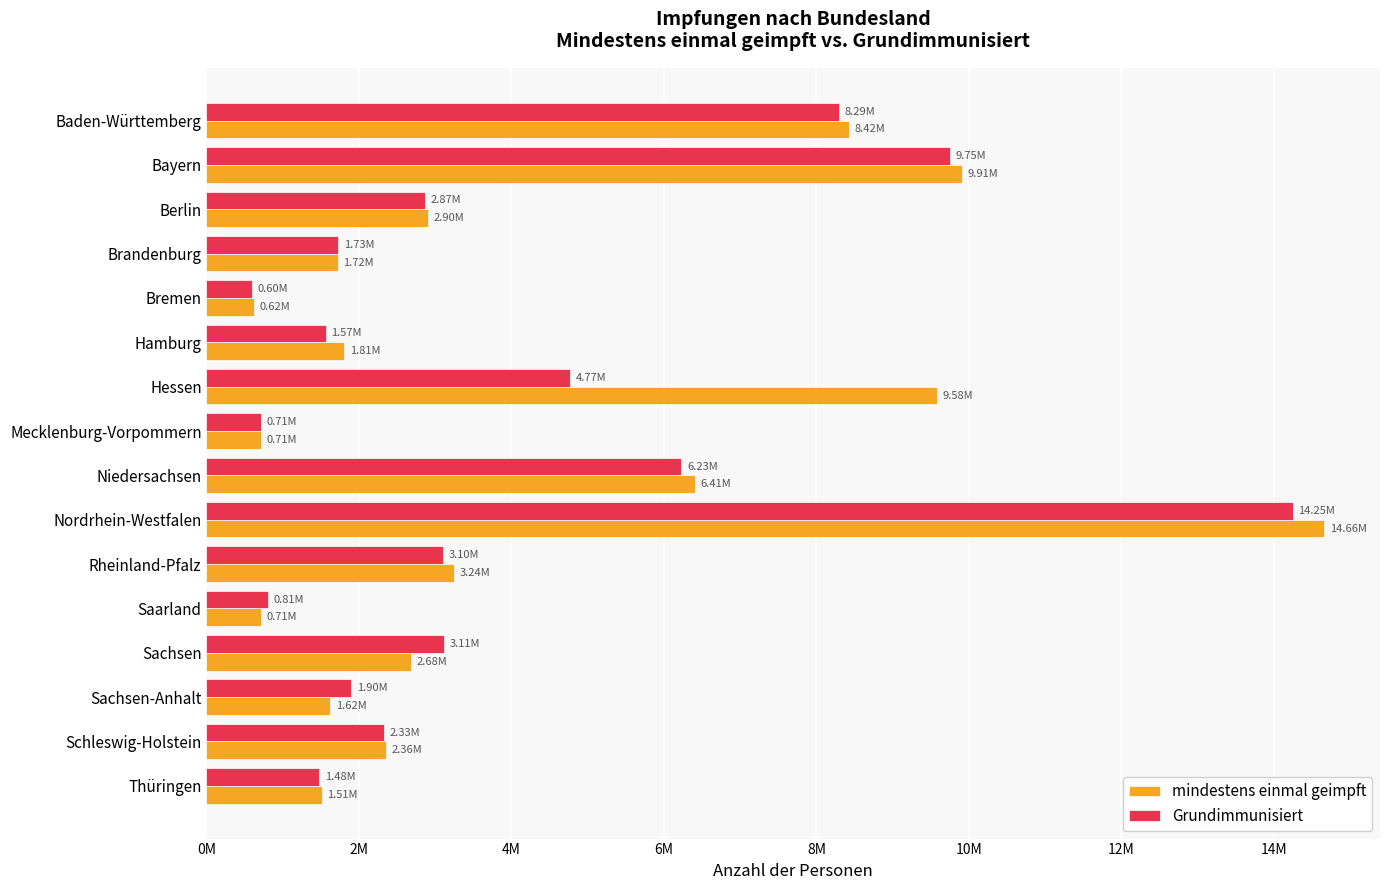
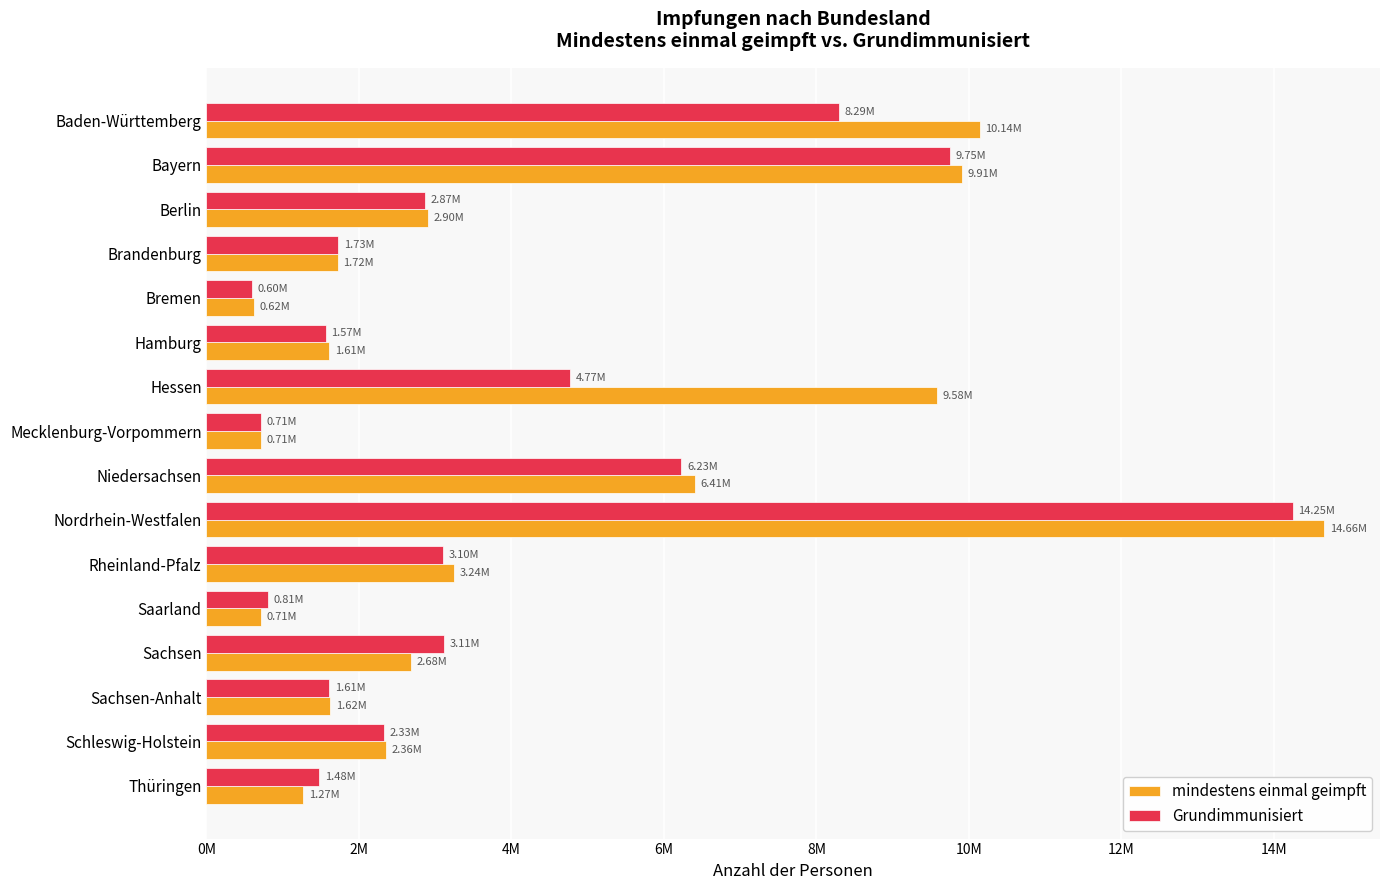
mindestens einmal geimpft, Baden-Württemberg: 8.42M -> 10.14M
mindestens einmal geimpft, Hamburg: 1.81M -> 1.61M
Grundimmunisiert, Sachsen-Anhalt: 1.90M -> 1.61M
mindestens einmal geimpft, Thüringen: 1.51M -> 1.27M
